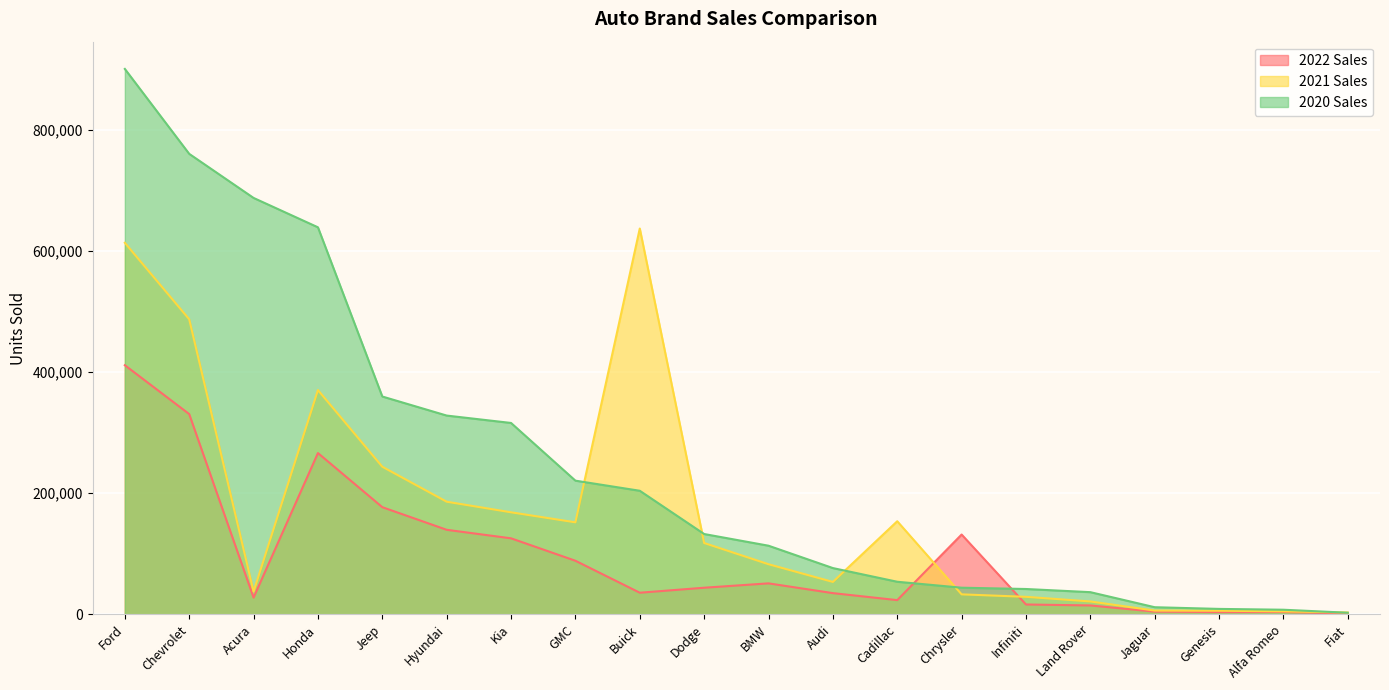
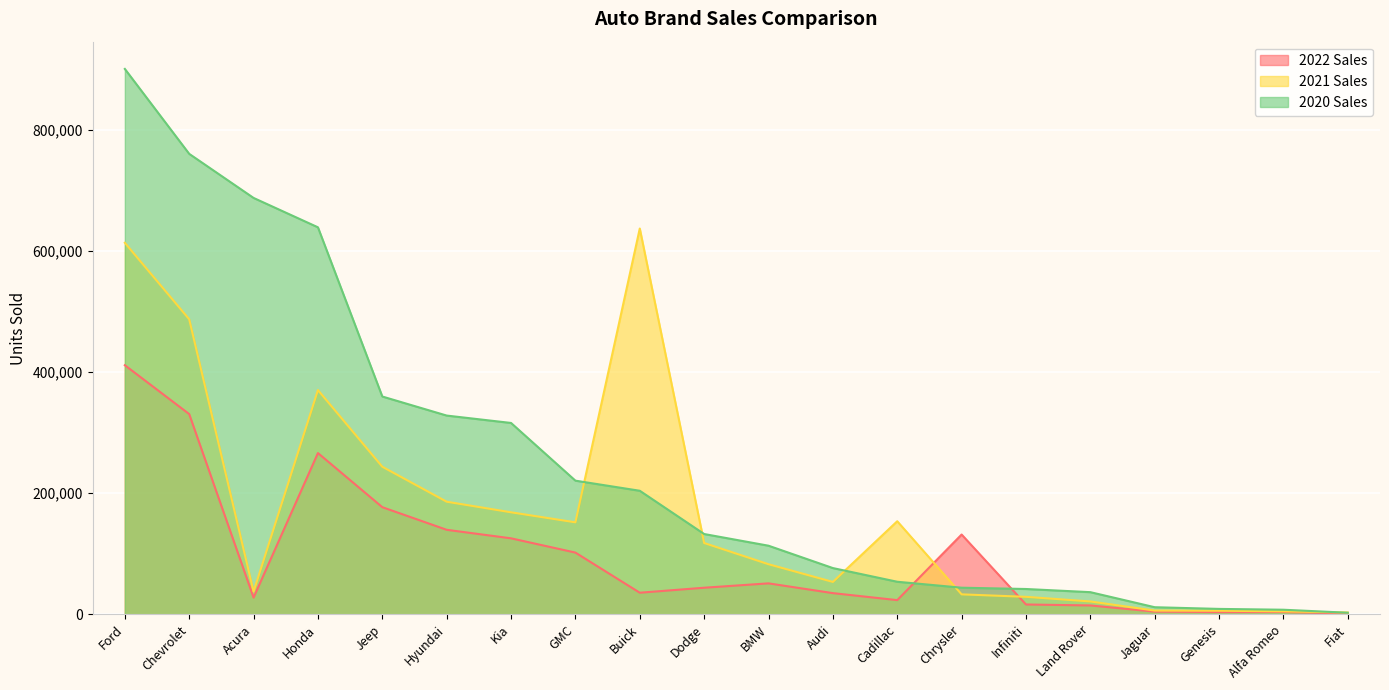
2022 Sales, GMC: 90,000 -> 100,000
